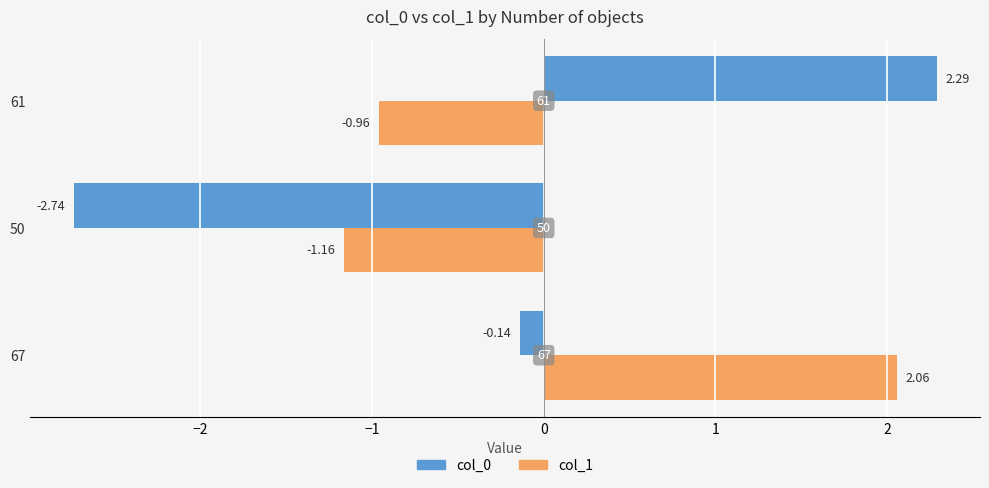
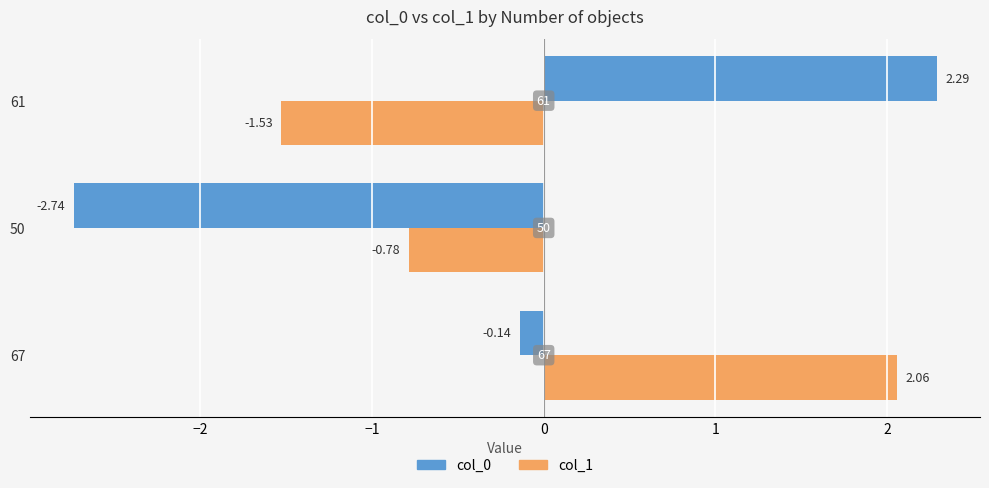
col_1, 61: -0.96 -> -1.53
col_1, 50: -1.16 -> -0.78
